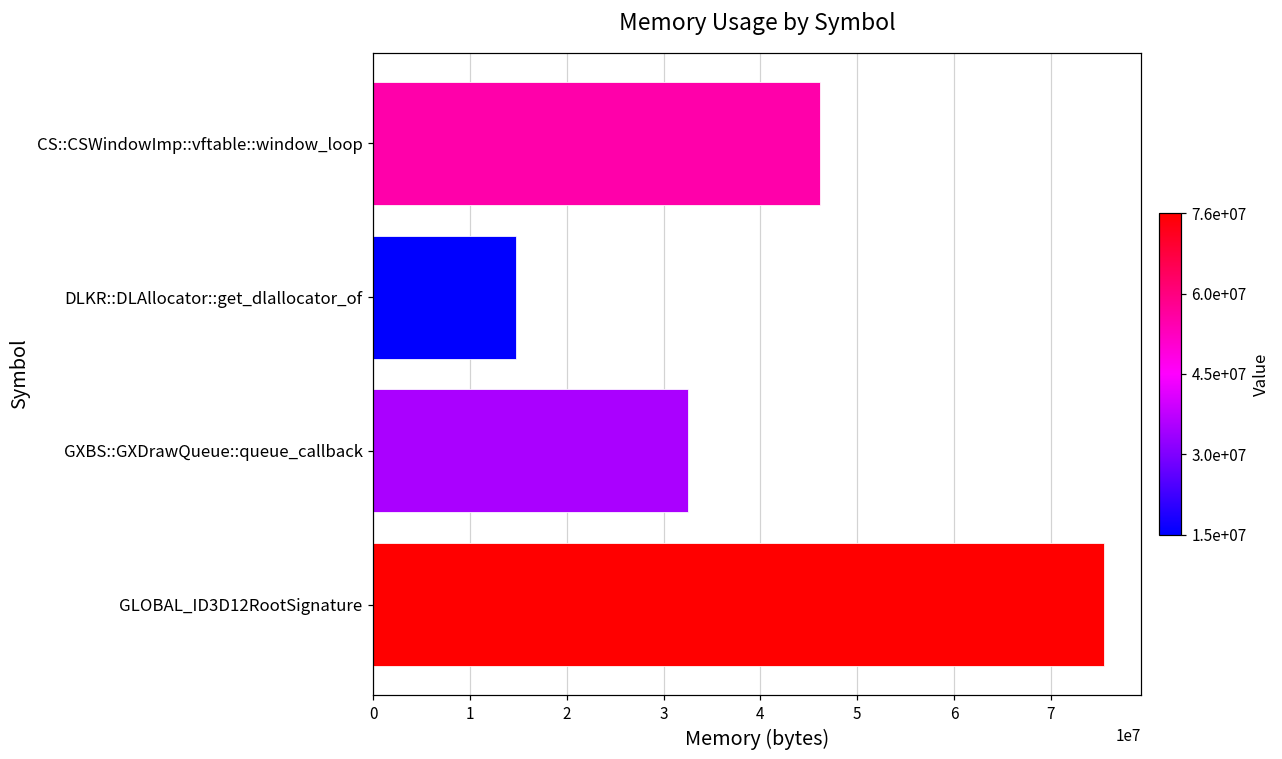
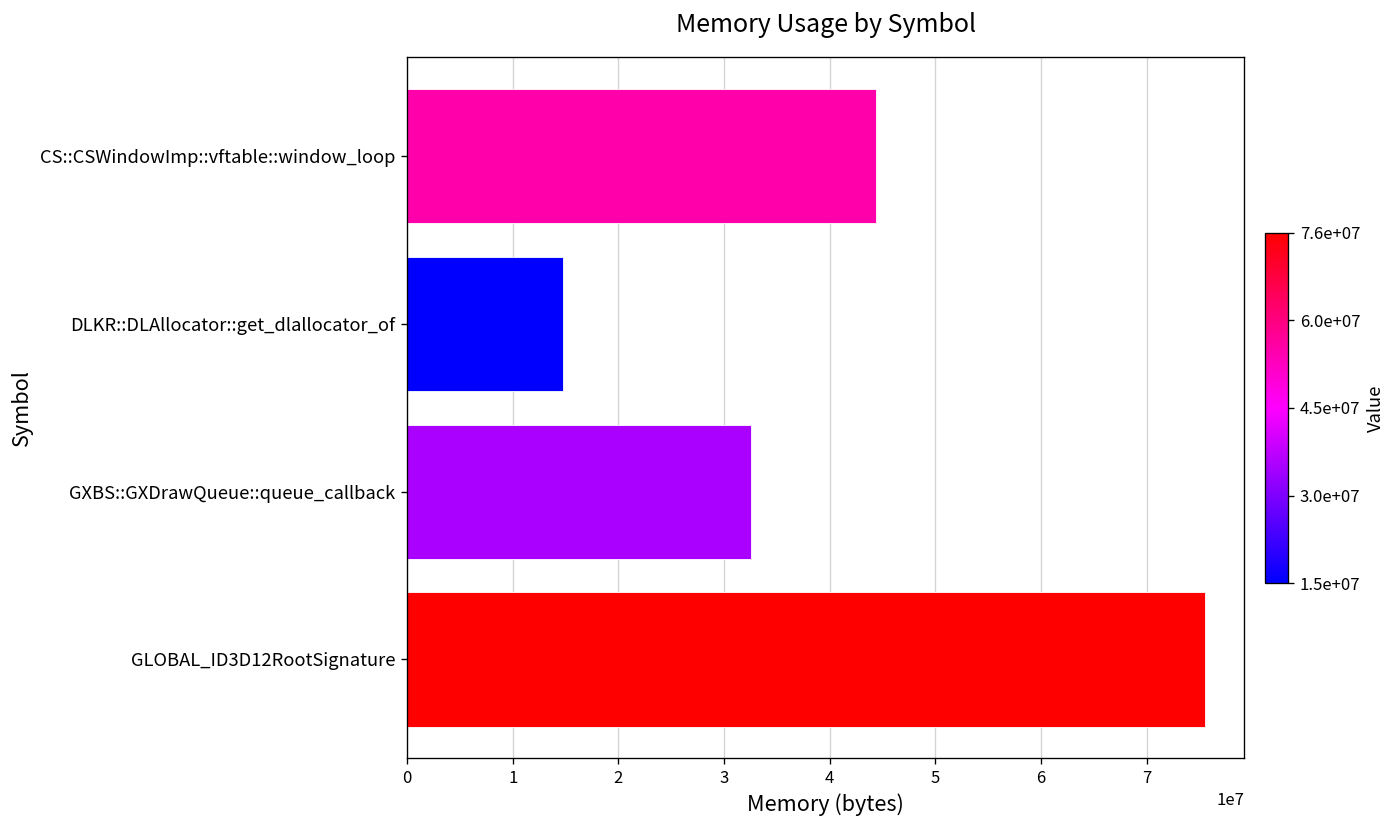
CS::CSWindowImp::vftable::window_loop: 46000000 -> 44000000
